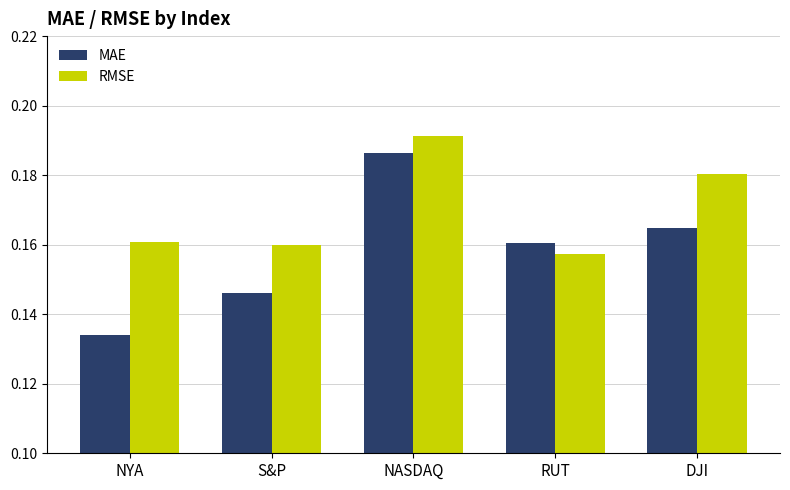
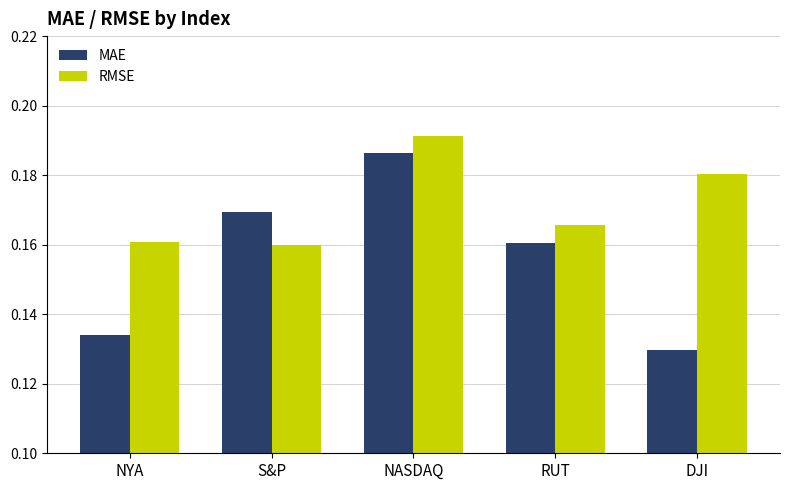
MAE, S&P: 0.146 -> 0.169
RMSE, RUT: 0.157 -> 0.166
MAE, DJI: 0.165 -> 0.130
